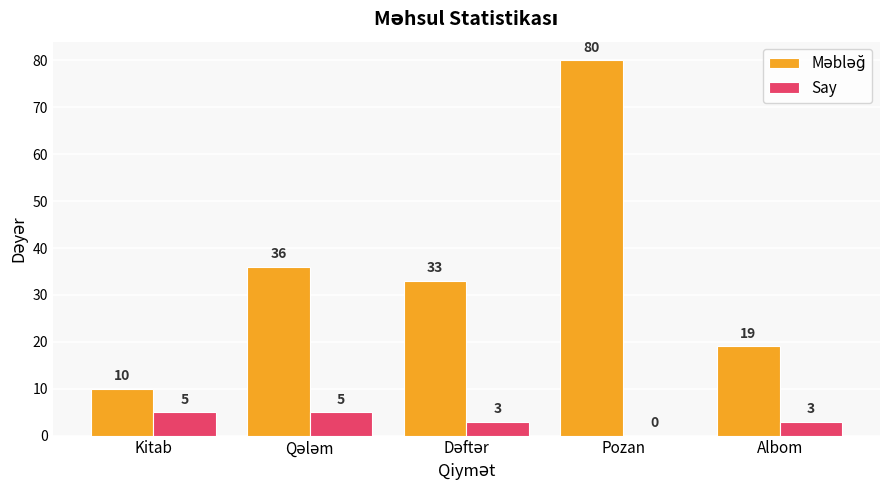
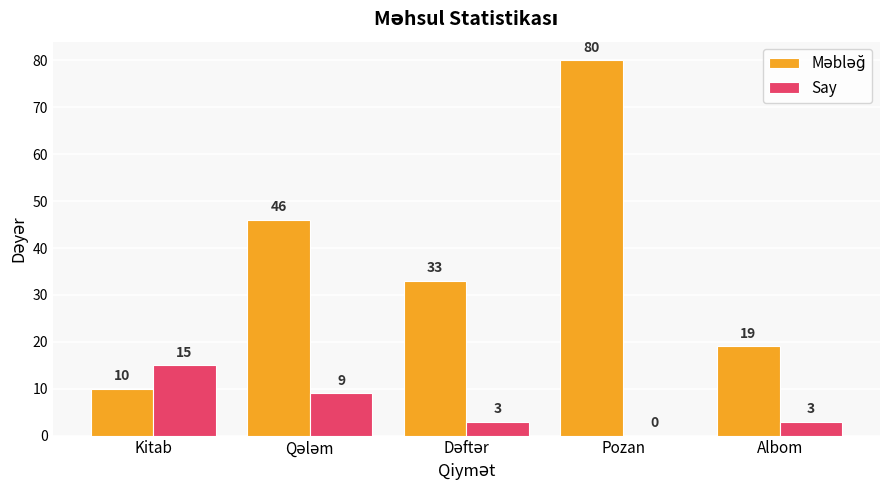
Say, Kitab: 5 -> 15
Məbləğ, Qələm: 36 -> 46
Say, Qələm: 5 -> 9
